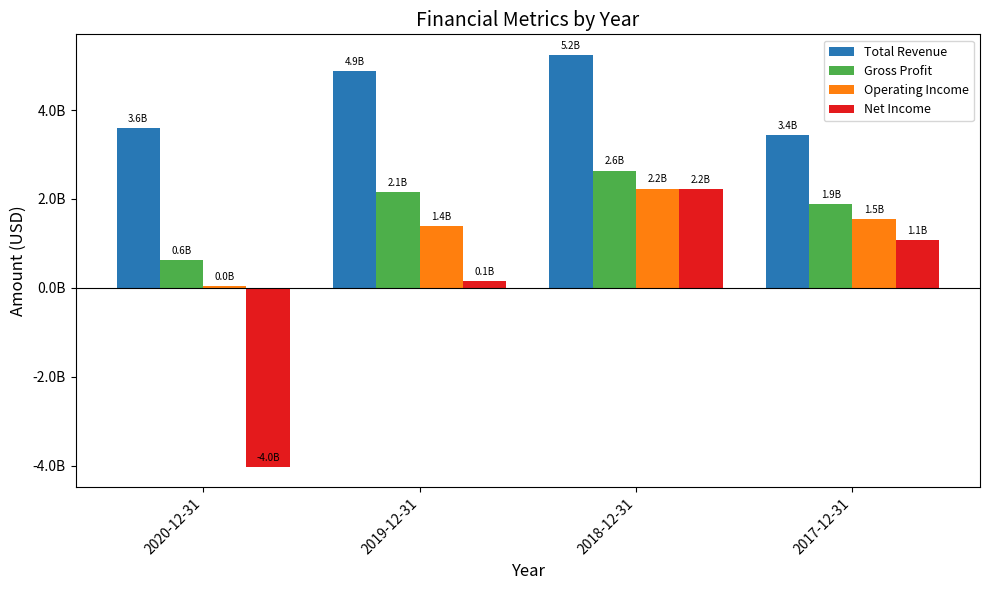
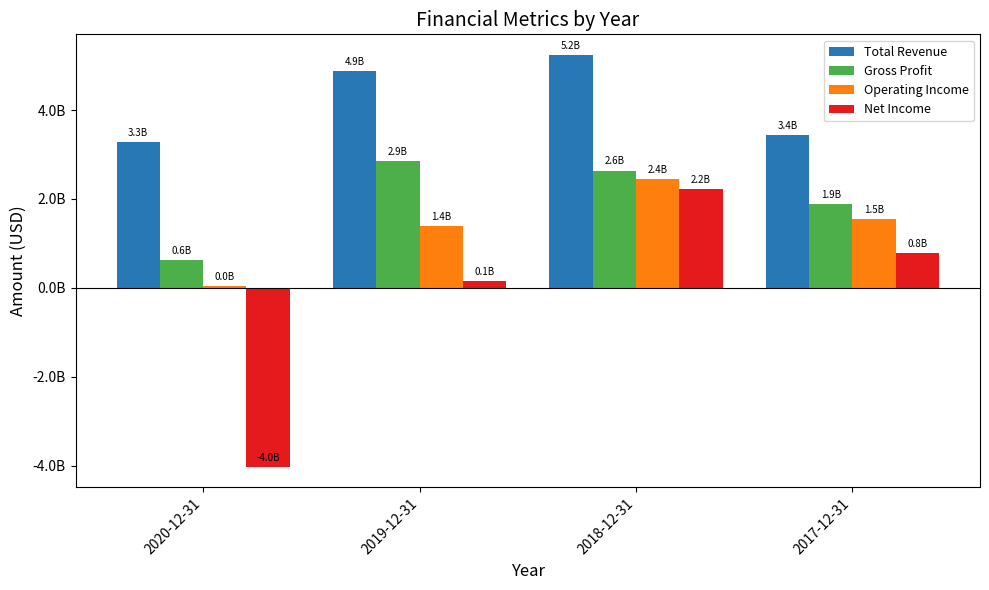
Total Revenue, 2020-12-31: 3.6B -> 3.3B
Gross Profit, 2019-12-31: 2.1B -> 2.9B
Operating Income, 2018-12-31: 2.2B -> 2.4B
Net Income, 2017-12-31: 1.1B -> 0.8B
